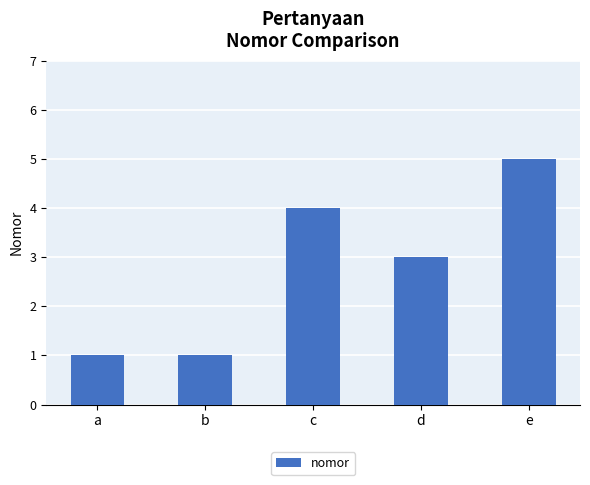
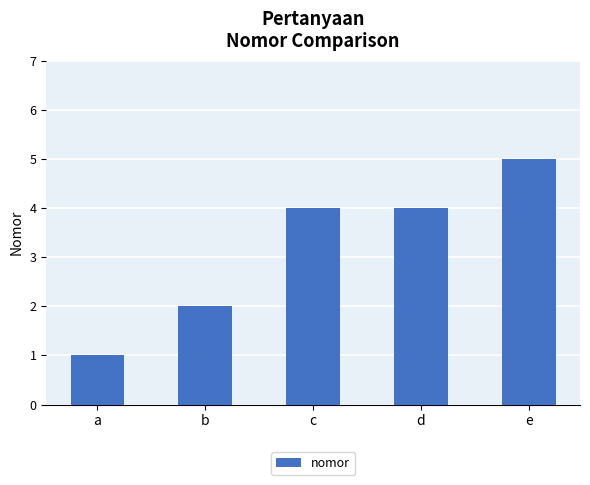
b: 1 -> 2
d: 3 -> 4
